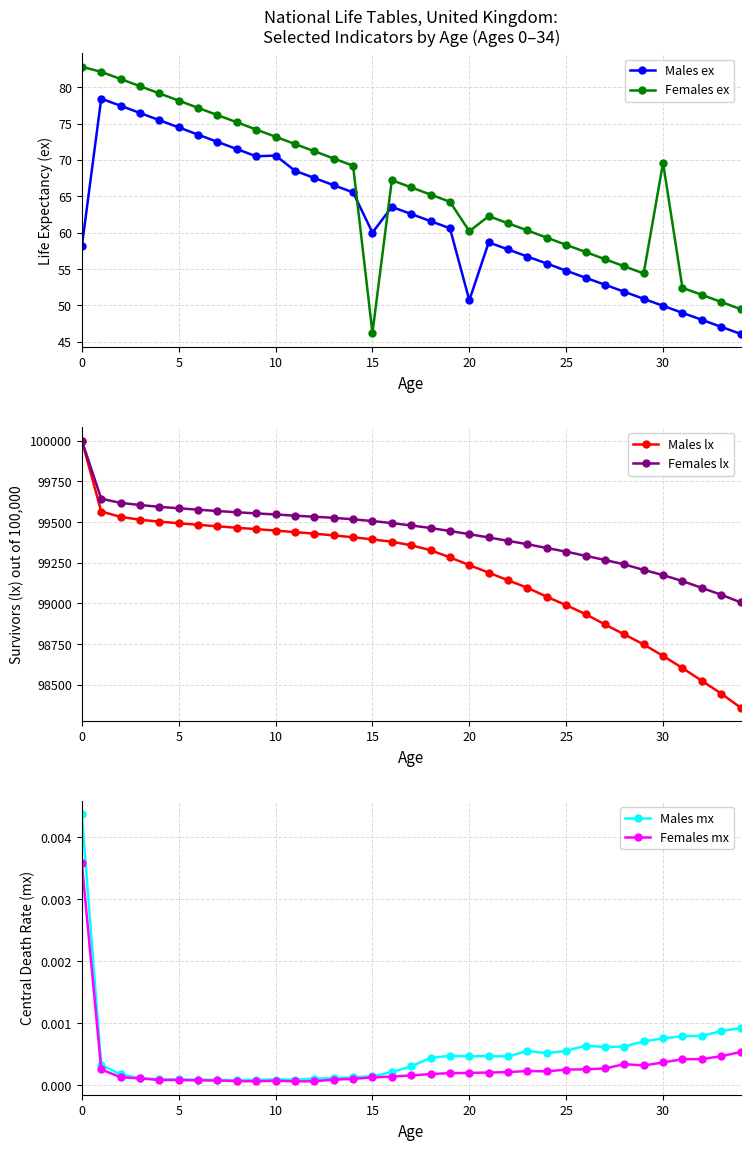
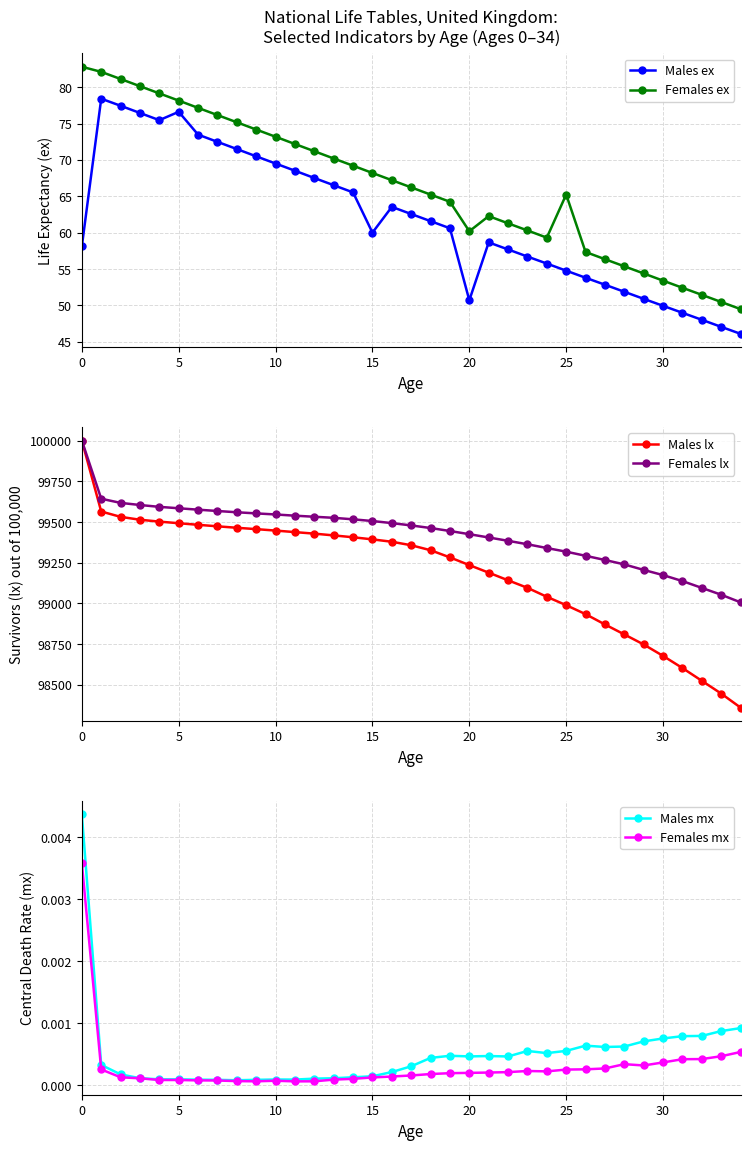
National Life Tables, United Kingdom: Selected Indicators by Age (Ages 0–34), Males ex, 5: 74 -> 77
National Life Tables, United Kingdom: Selected Indicators by Age (Ages 0–34), Males ex, 10: 71 -> 70
National Life Tables, United Kingdom: Selected Indicators by Age (Ages 0–34), Females ex, 15: 46 -> 68
National Life Tables, United Kingdom: Selected Indicators by Age (Ages 0–34), Females ex, 25: 58 -> 65
National Life Tables, United Kingdom: Selected Indicators by Age (Ages 0–34), Females ex, 30: 70 -> 53
